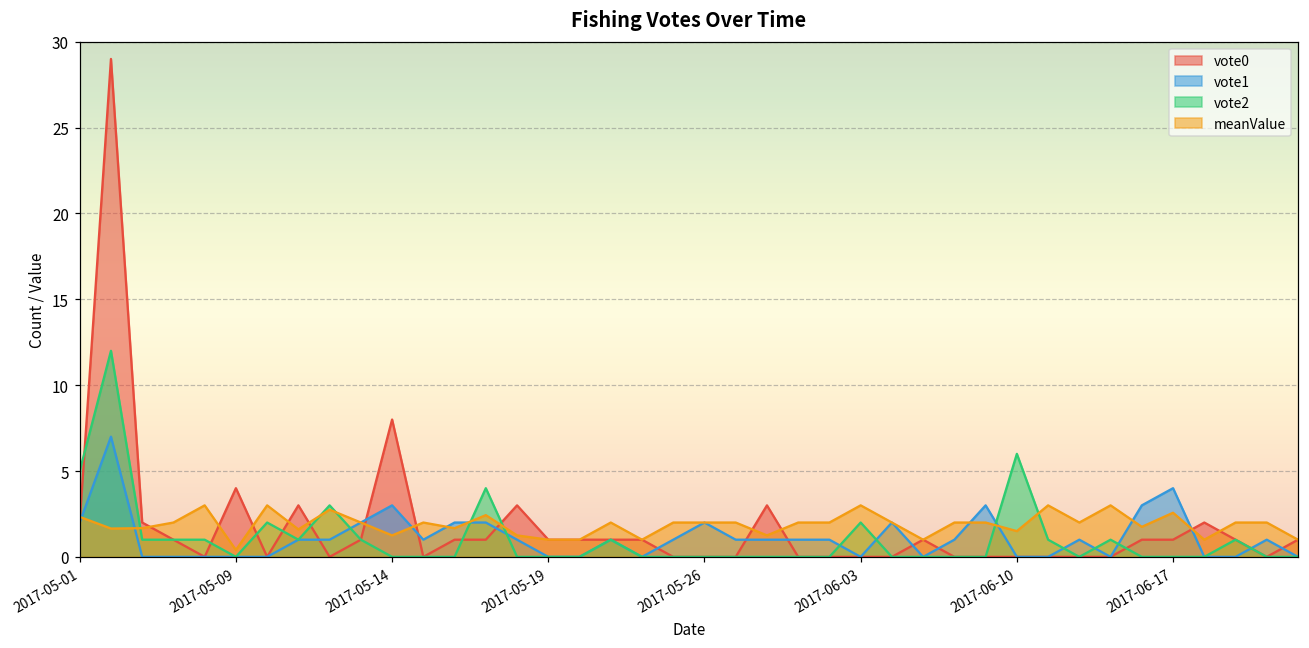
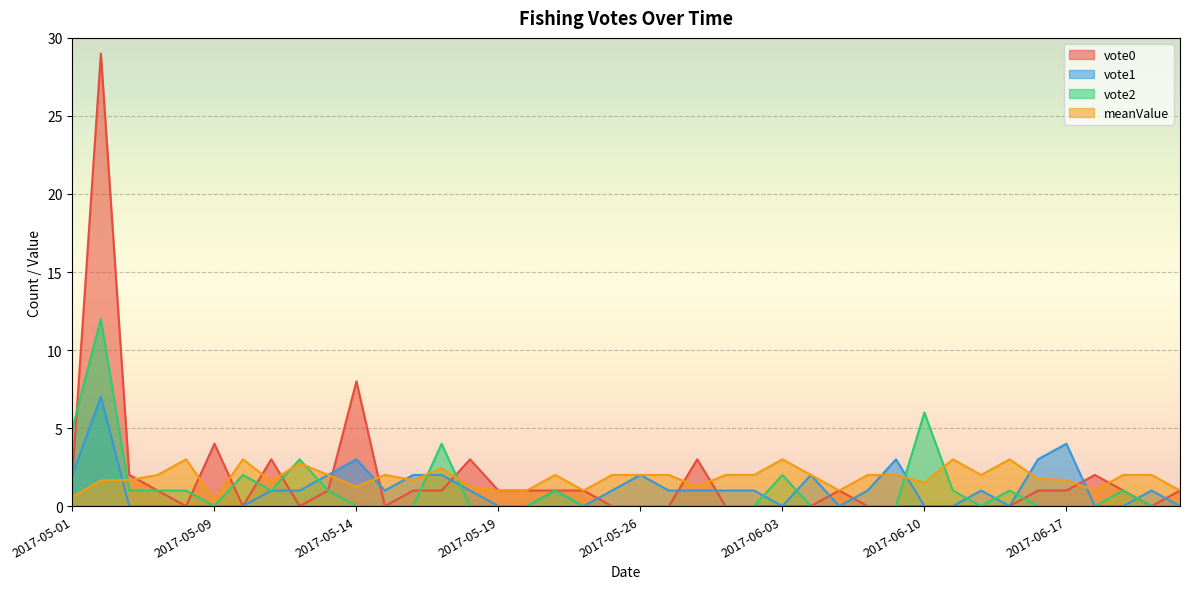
meanValue, 2017-05-01: 2.3 -> 0.6
meanValue, 2017-06-17: 2.6 -> 1.7
